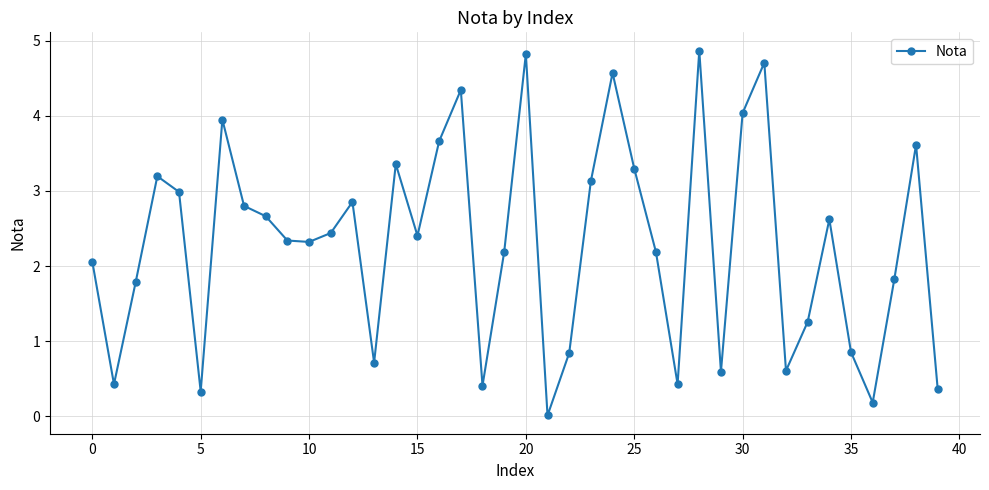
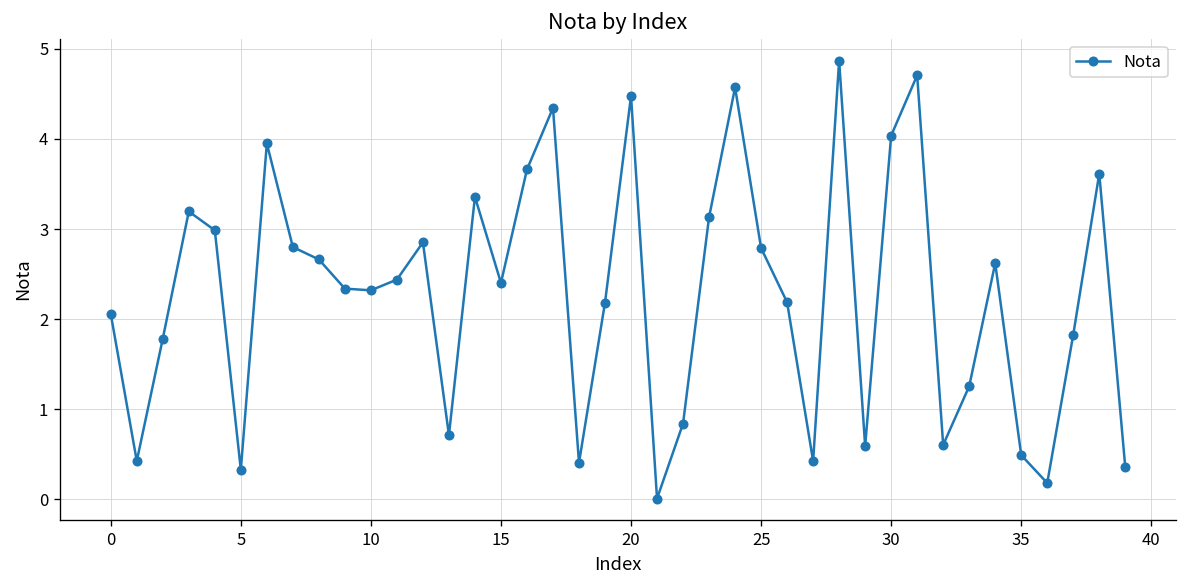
20: 4.8 -> 4.5
25: 3.3 -> 2.8
35: 0.9 -> 0.5
